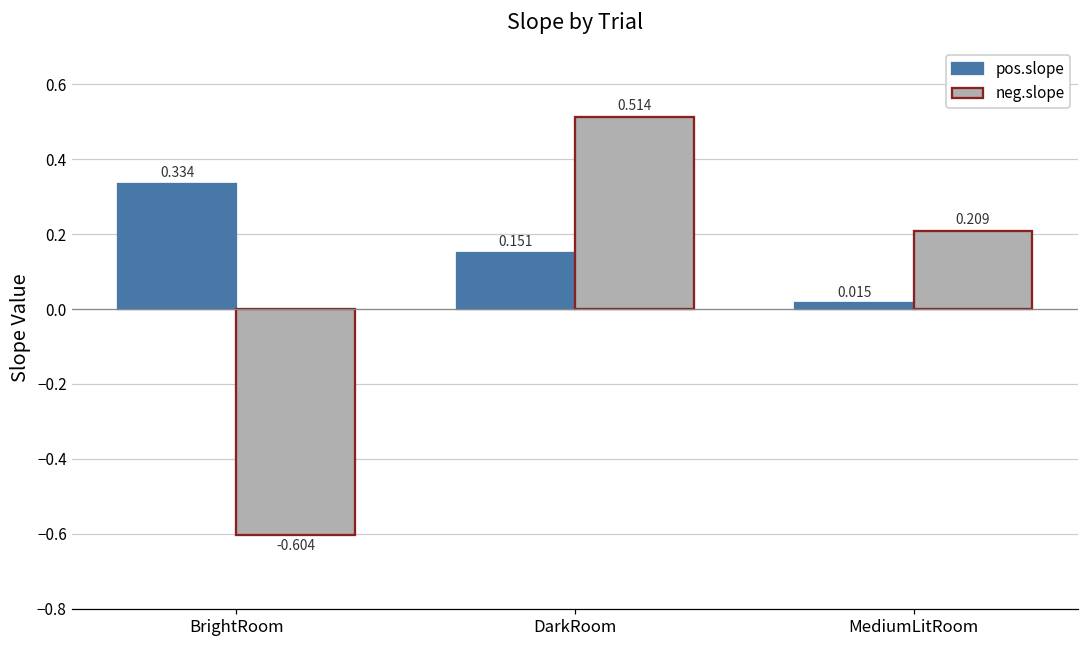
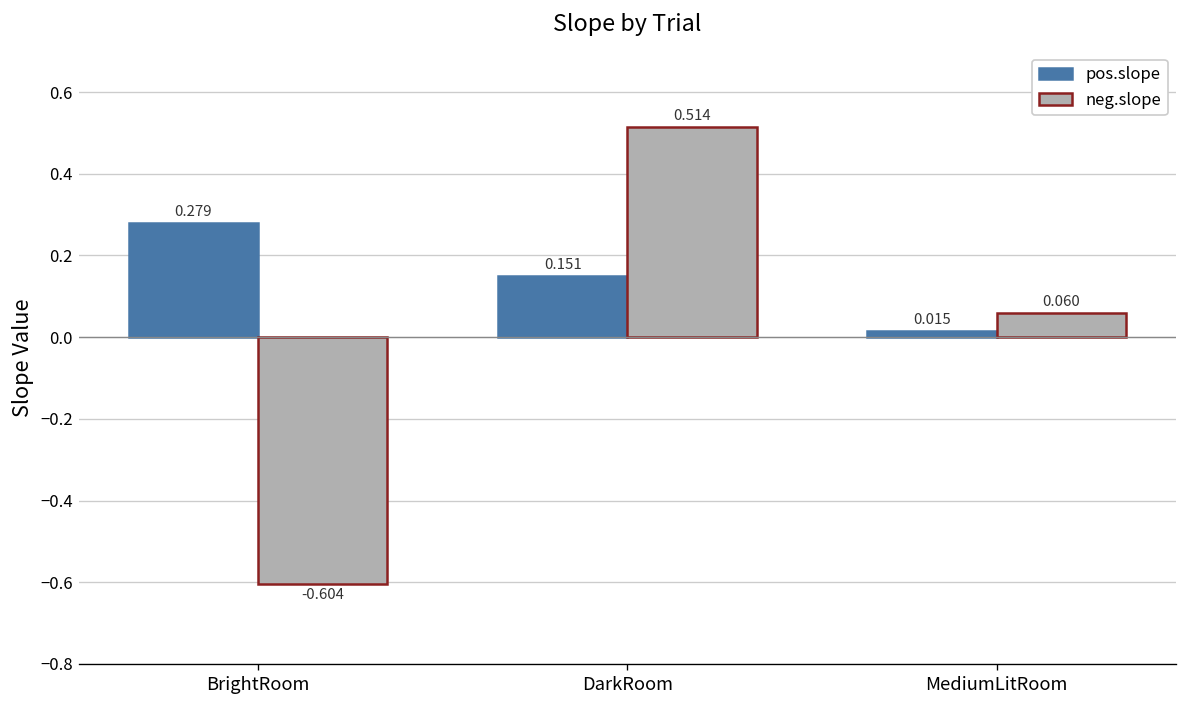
pos.slope, BrightRoom: 0.334 -> 0.279
neg.slope, MediumLitRoom: 0.209 -> 0.060
